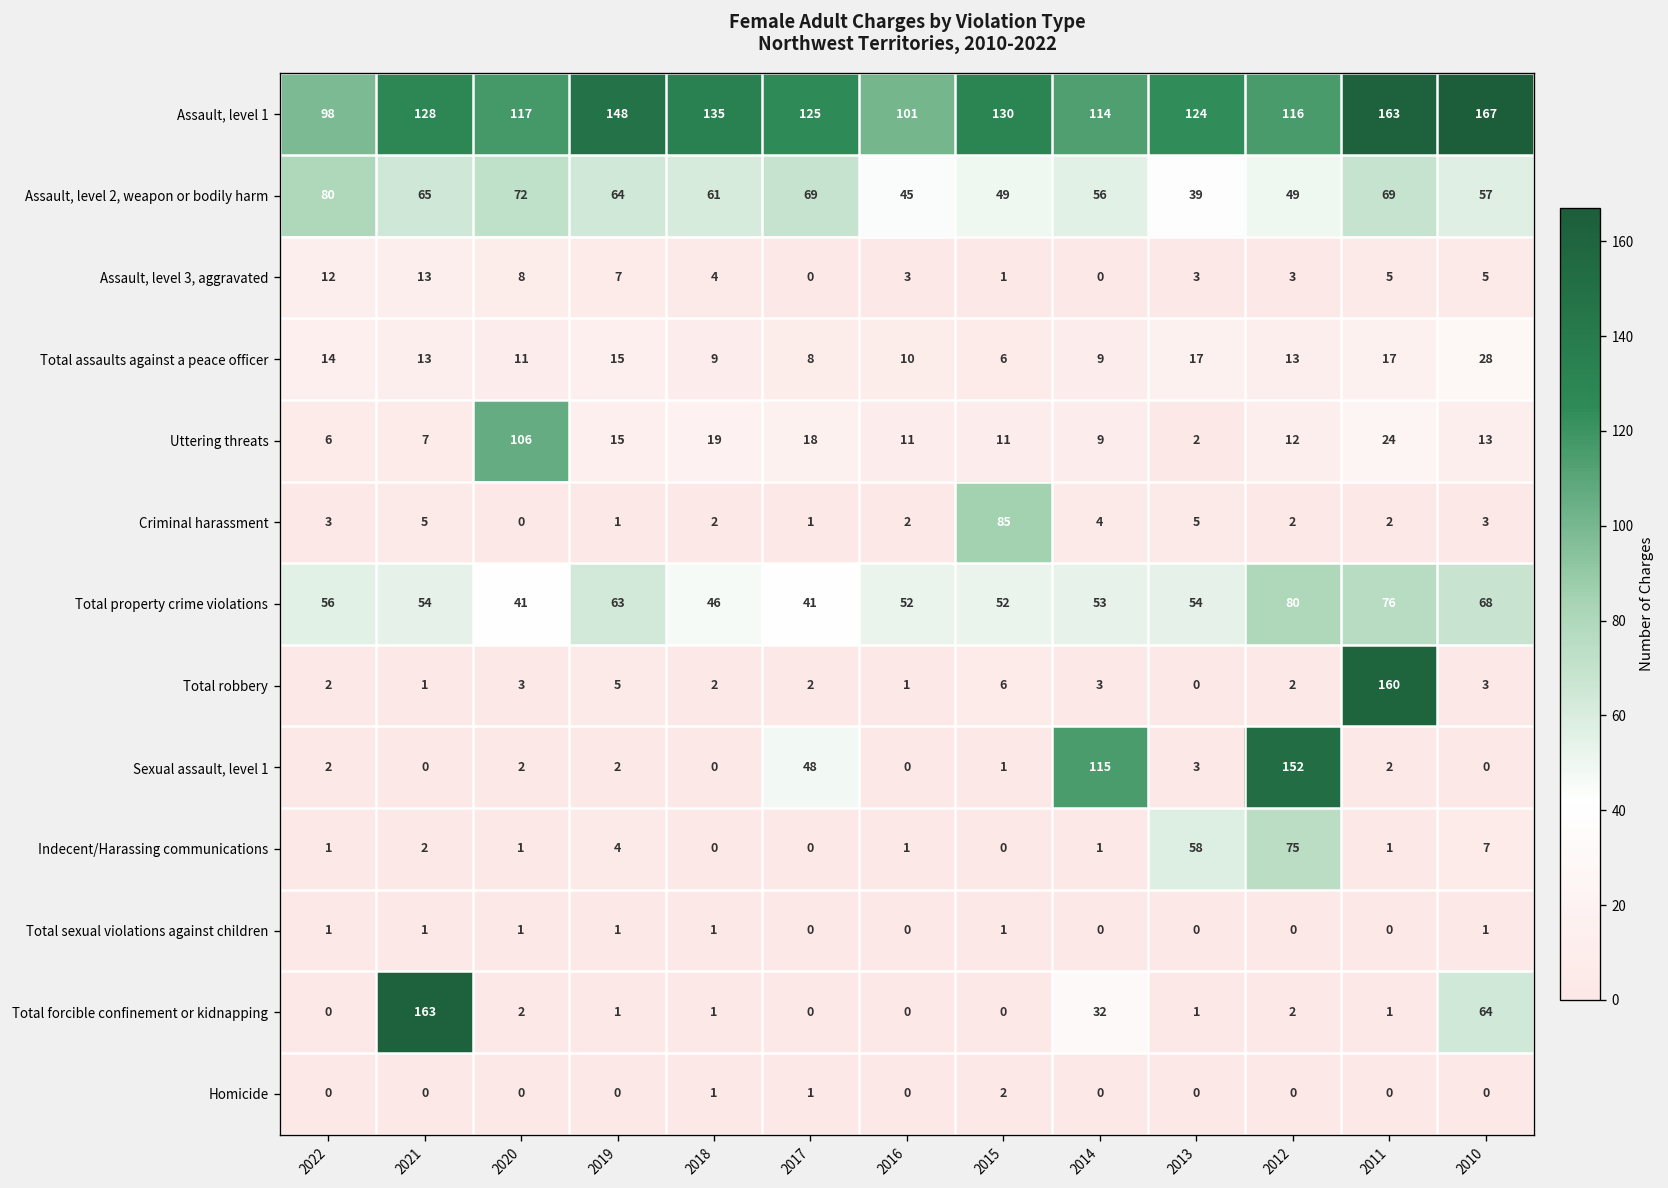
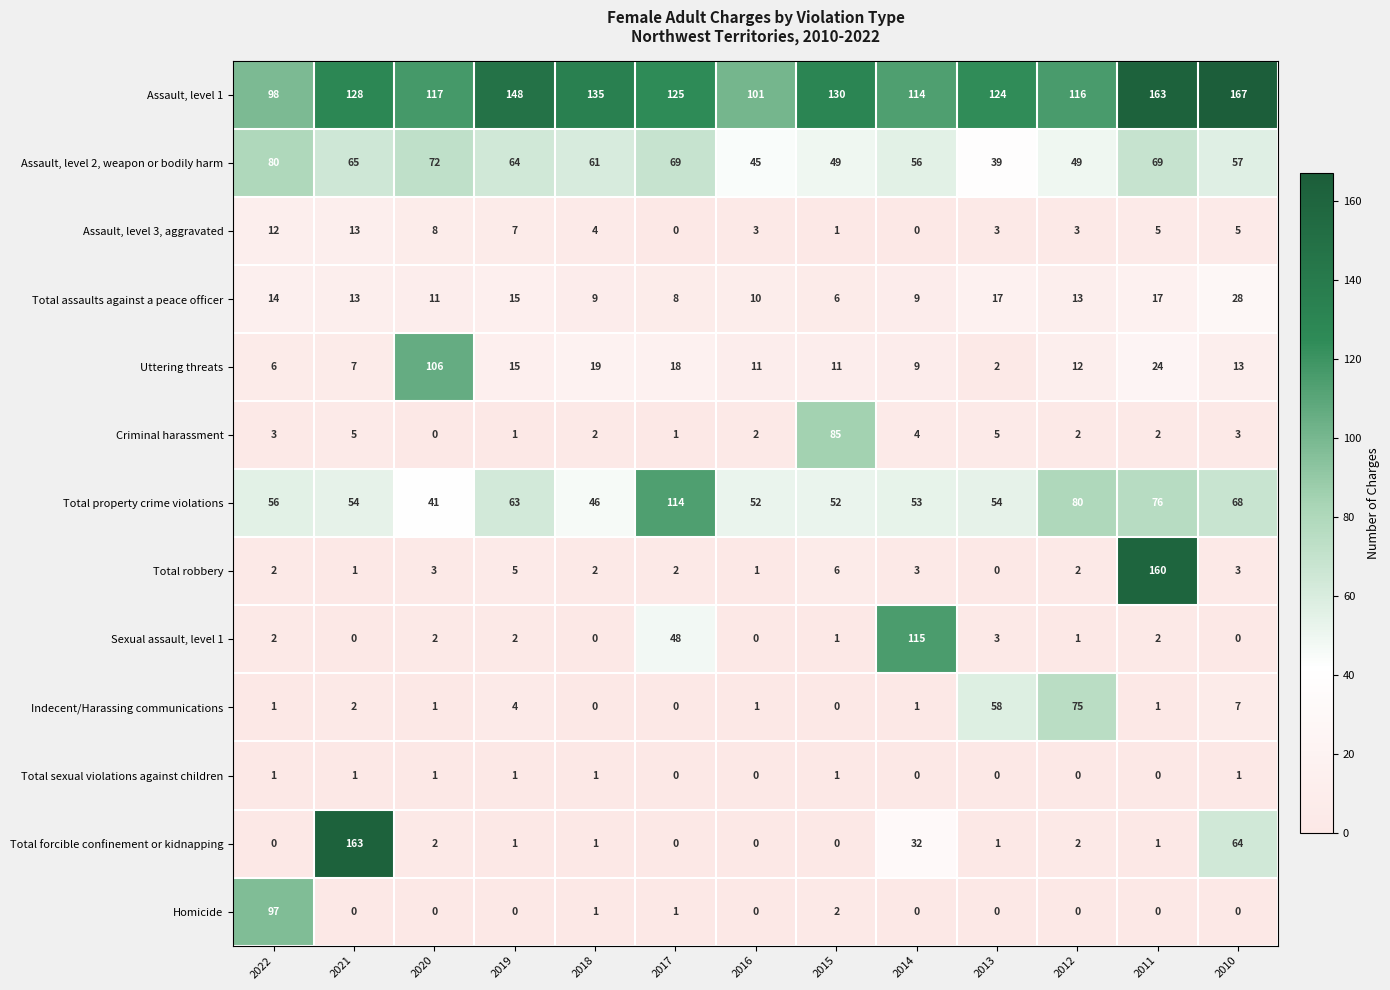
Total property crime violations, 2017: 41 -> 114
Sexual assault, level 1, 2012: 152 -> 1
Homicide, 2022: 0 -> 97
